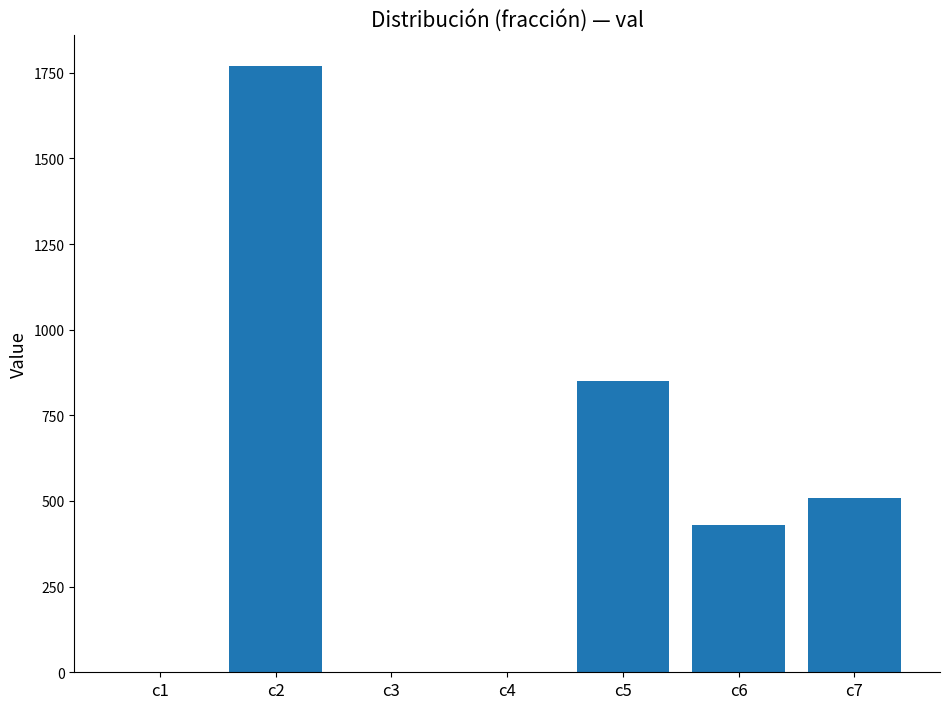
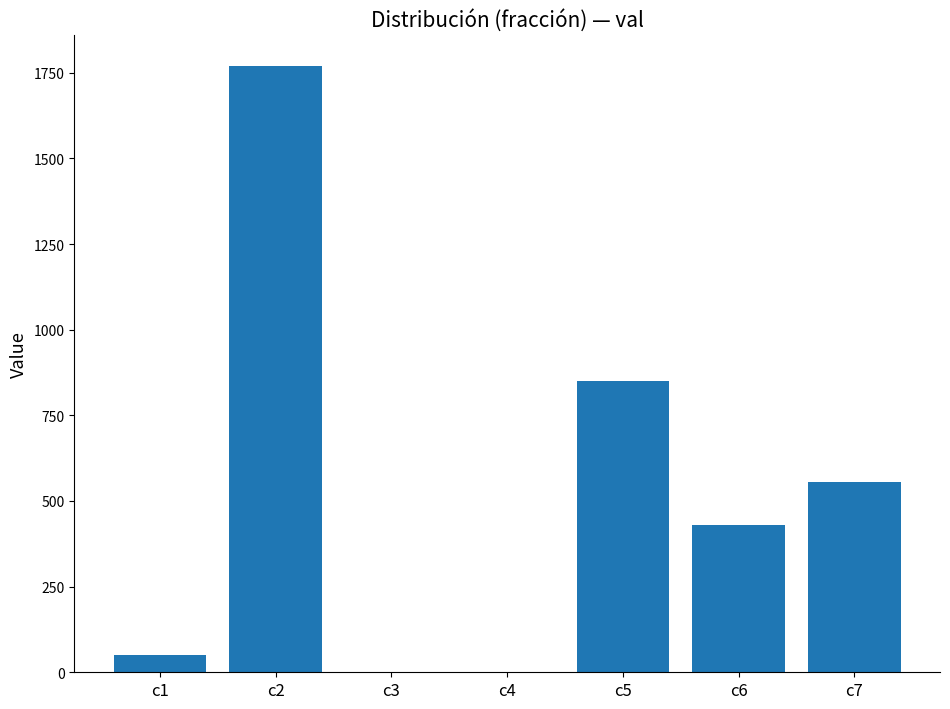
c1: 0 -> 50
c7: 510 -> 560
